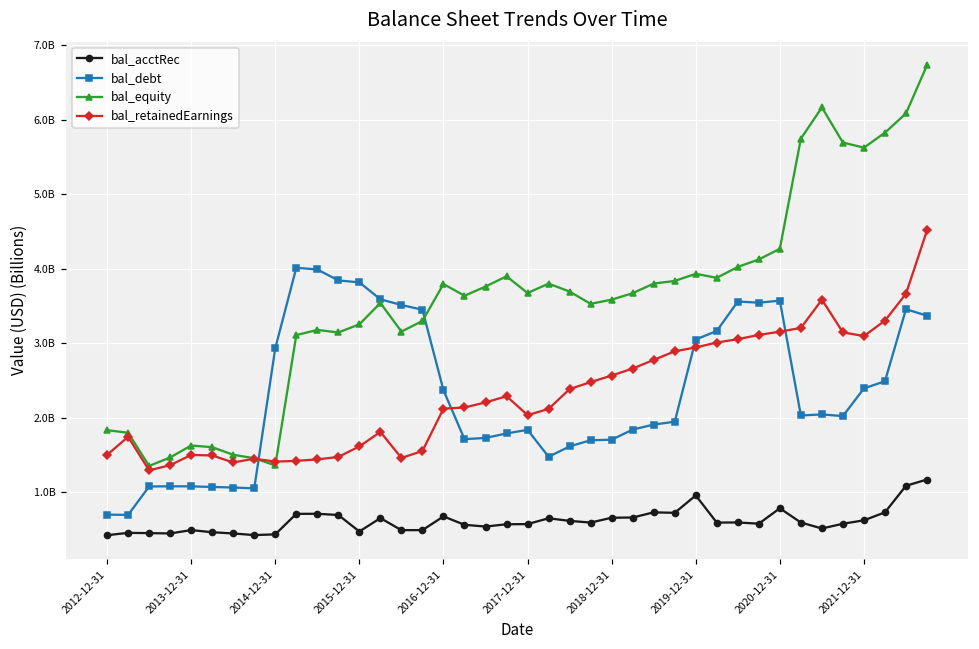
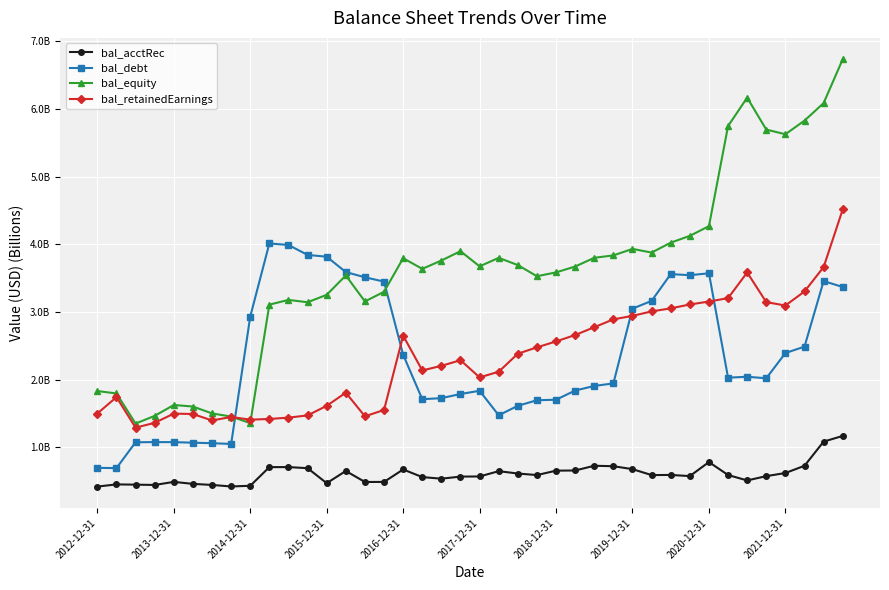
bal_retainedEarnings, 2016-12-31: 2100000000 -> 2700000000
bal_acctRec, 2019-12-31: 1000000000 -> 700000000
